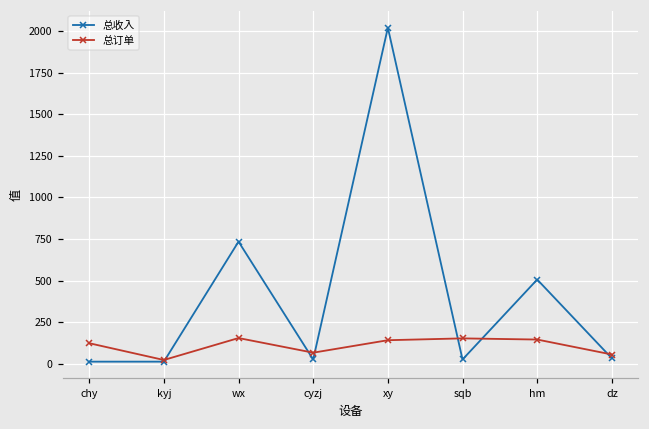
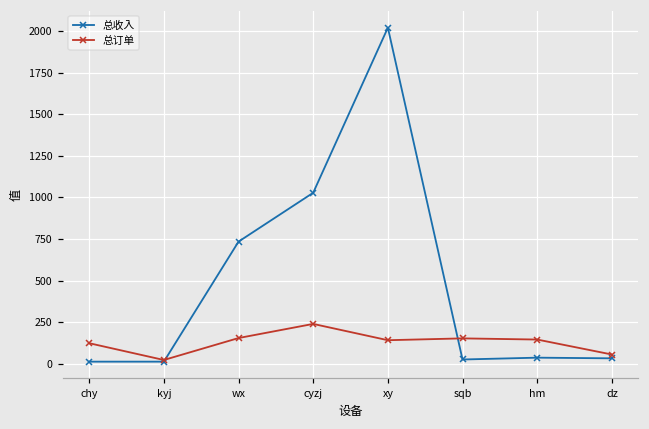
总收入, cyzj: 30 -> 1030
总订单, cyzj: 70 -> 240
总收入, hm: 510 -> 40
